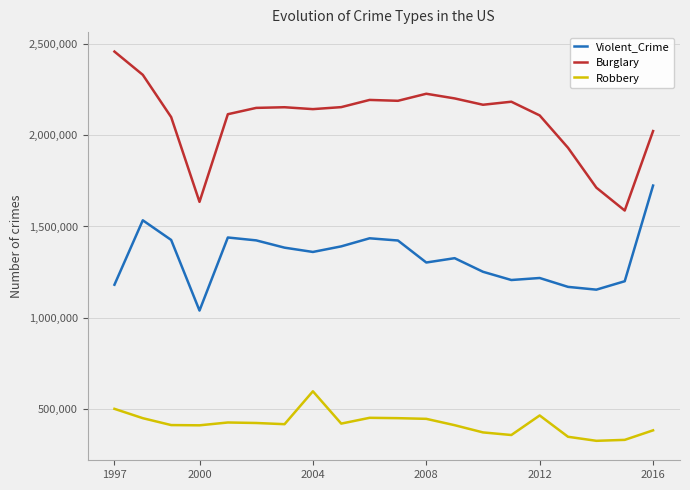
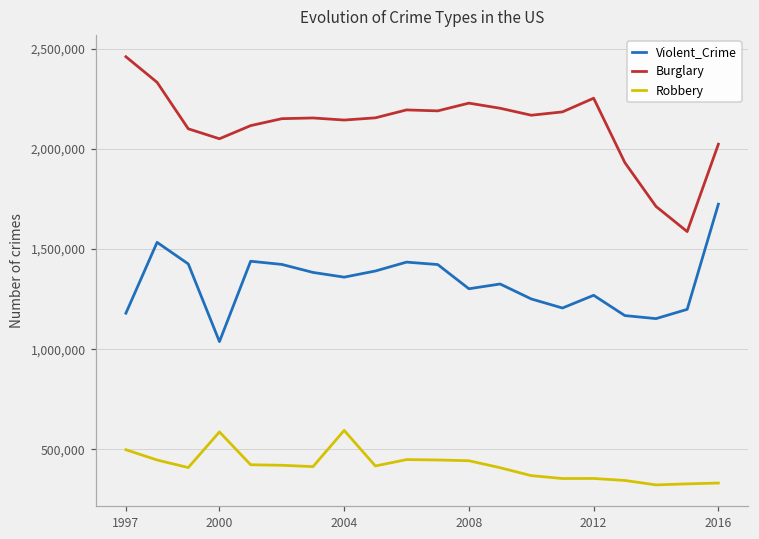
Burglary, 2000: 1,640,000 -> 2,050,000
Robbery, 2000: 410,000 -> 590,000
Violent_Crime, 2012: 1,220,000 -> 1,270,000
Burglary, 2012: 2,110,000 -> 2,250,000
Robbery, 2012: 460,000 -> 360,000
Robbery, 2016: 380,000 -> 330,000
